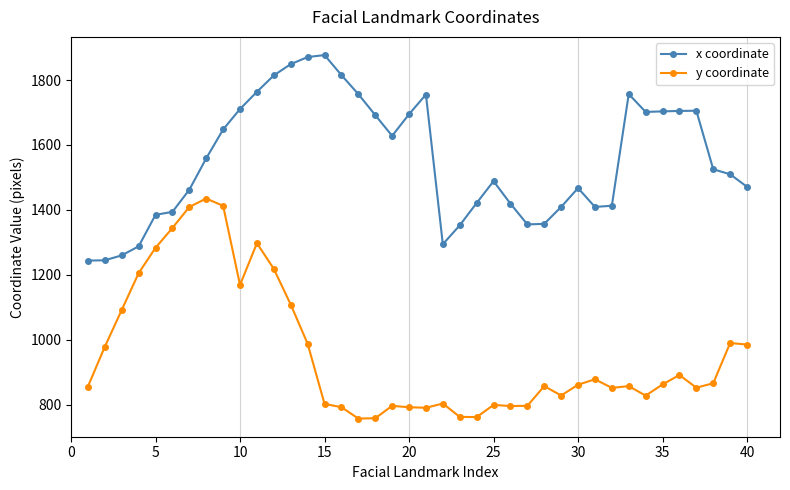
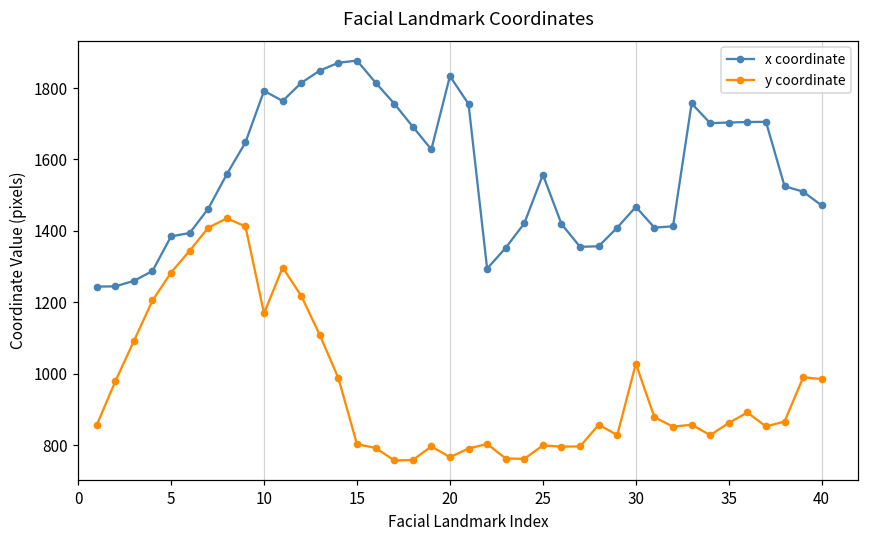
x coordinate, 10: 1710 -> 1790
x coordinate, 20: 1690 -> 1830
y coordinate, 20: 790 -> 770
x coordinate, 25: 1490 -> 1560
y coordinate, 30: 860 -> 1030
